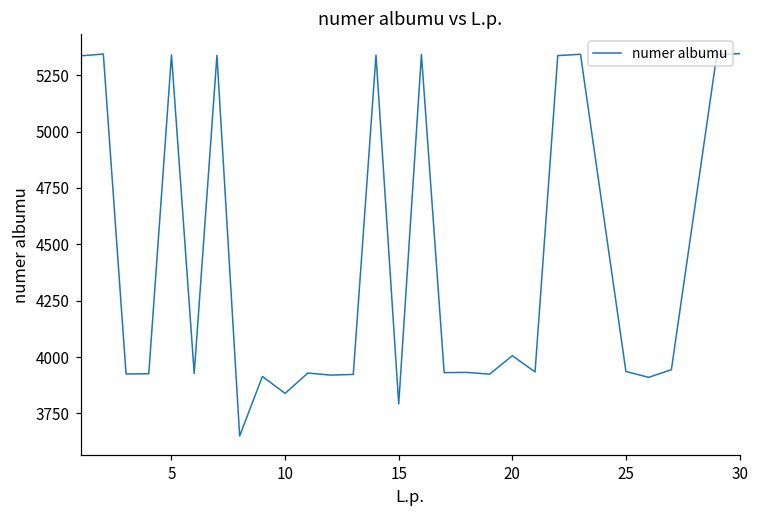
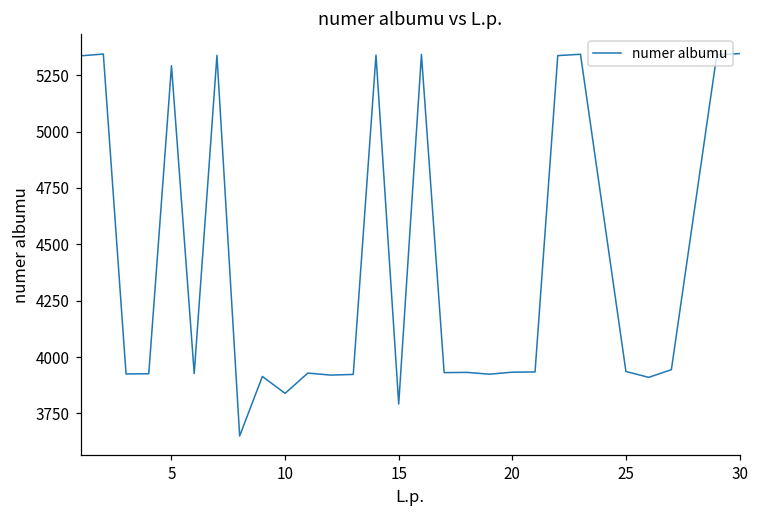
5: 5340 -> 5290
20: 4010 -> 3930
